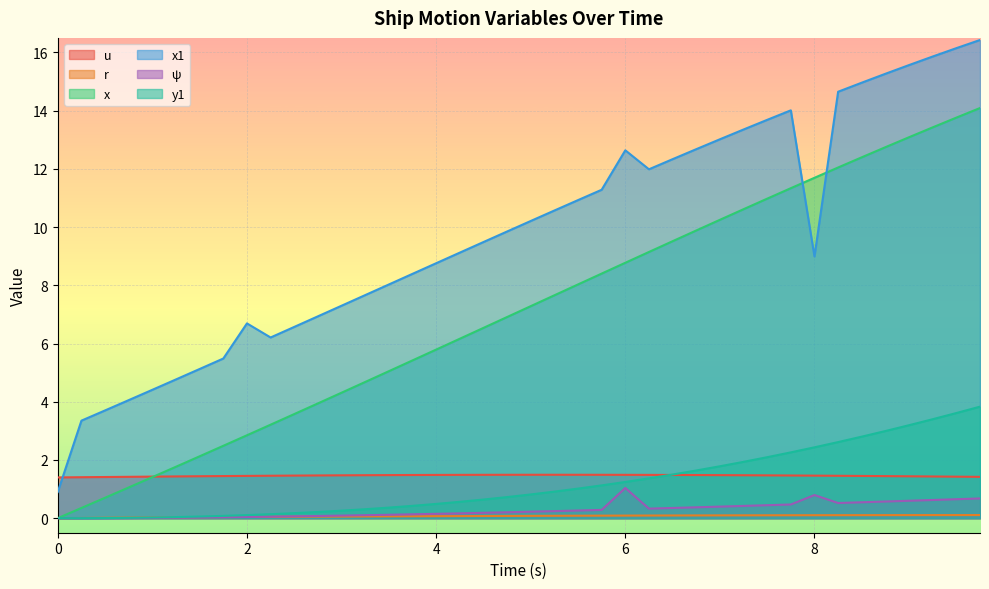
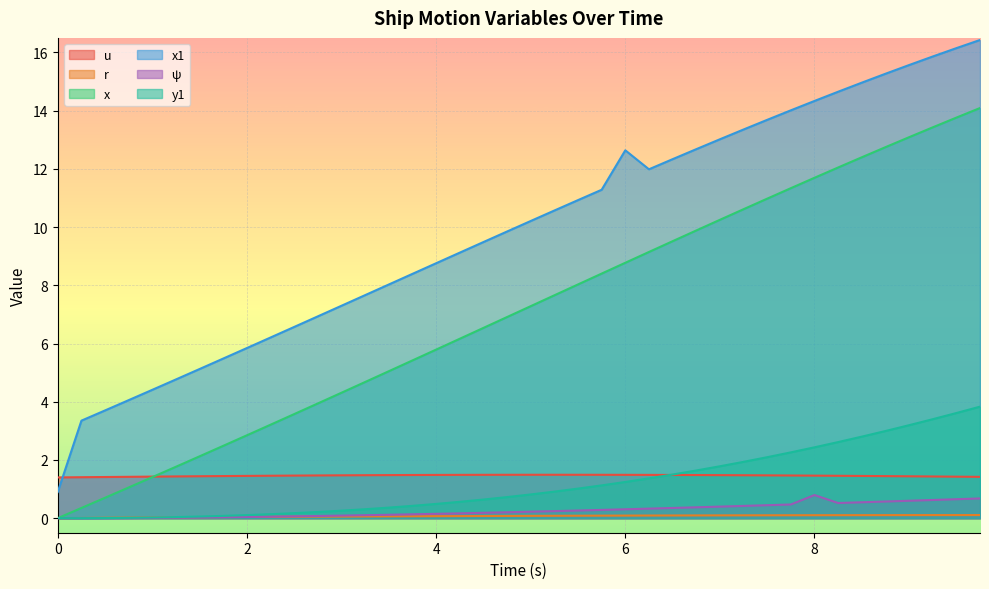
x1, 2: 6.7 -> 5.8
ψ, 6: 1.0 -> 0.3
x1, 8: 9.0 -> 14.3
